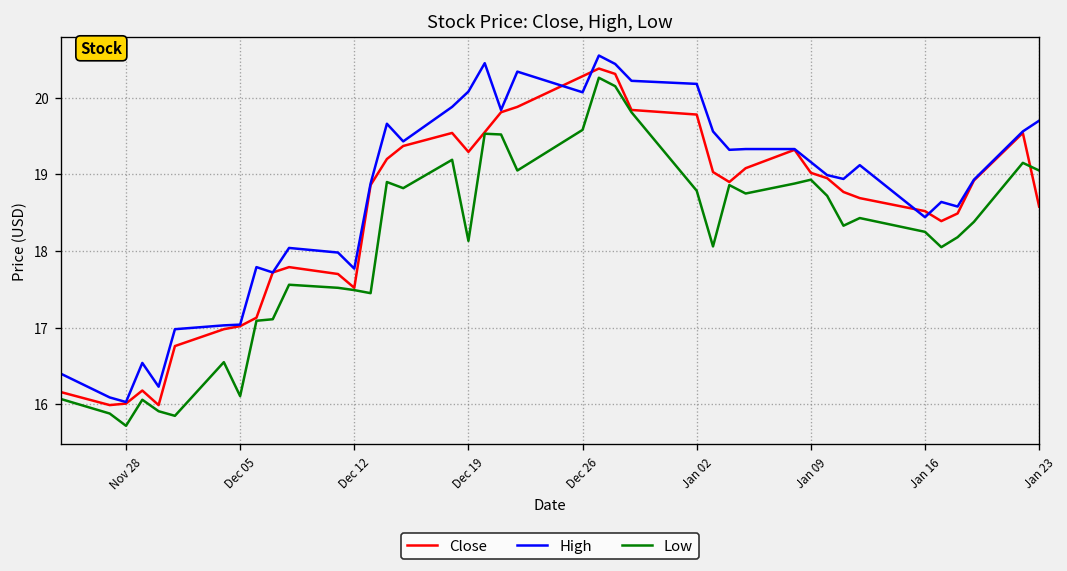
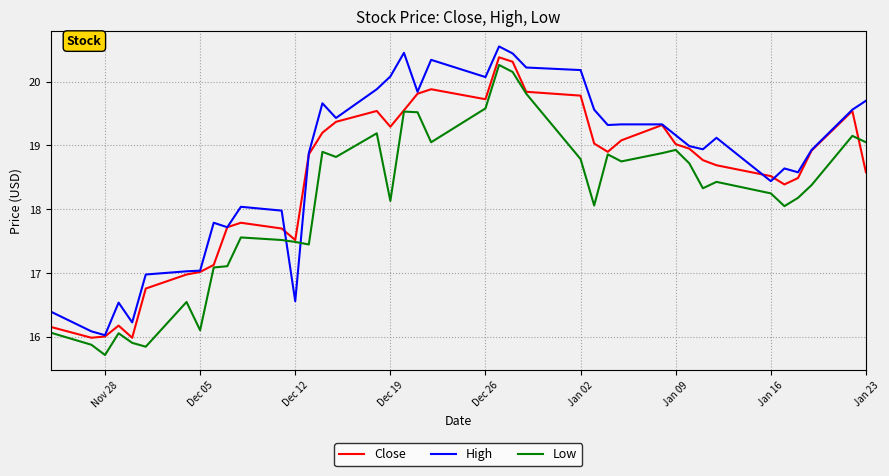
High, Dec 12: 17.8 -> 16.6
Close, Dec 26: 20.3 -> 19.7
